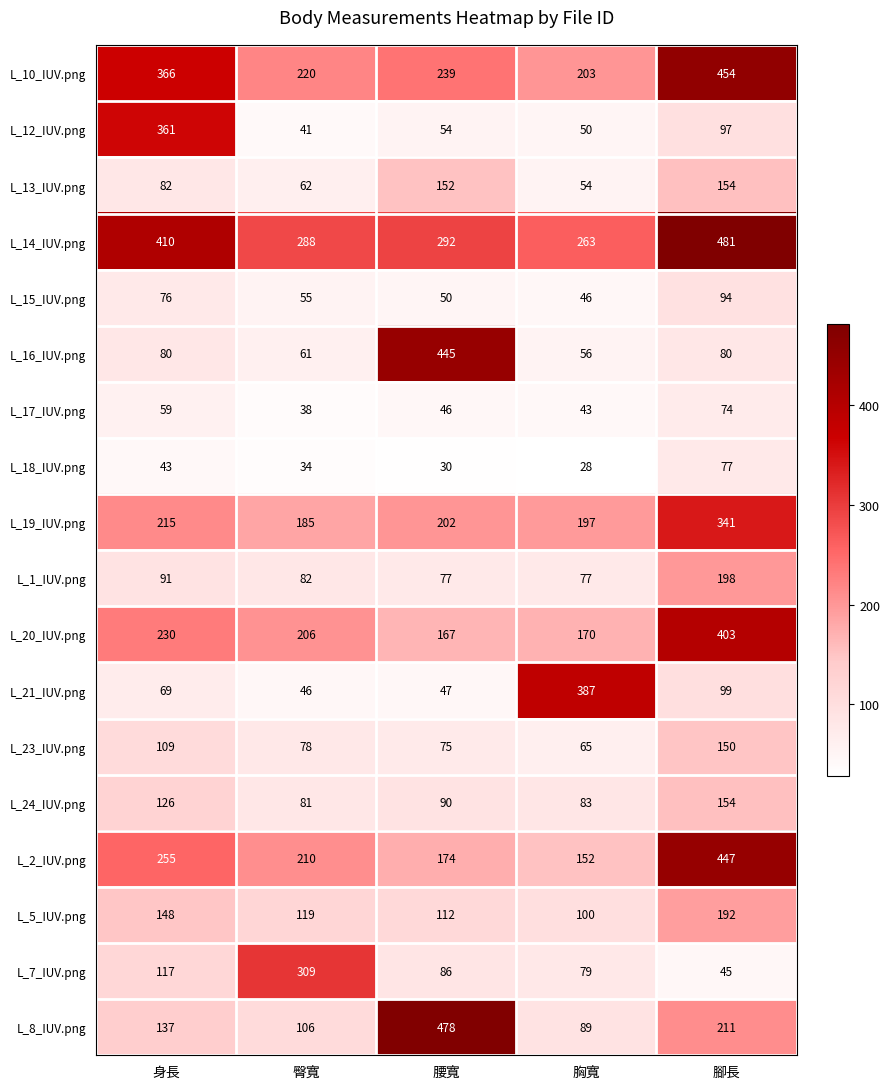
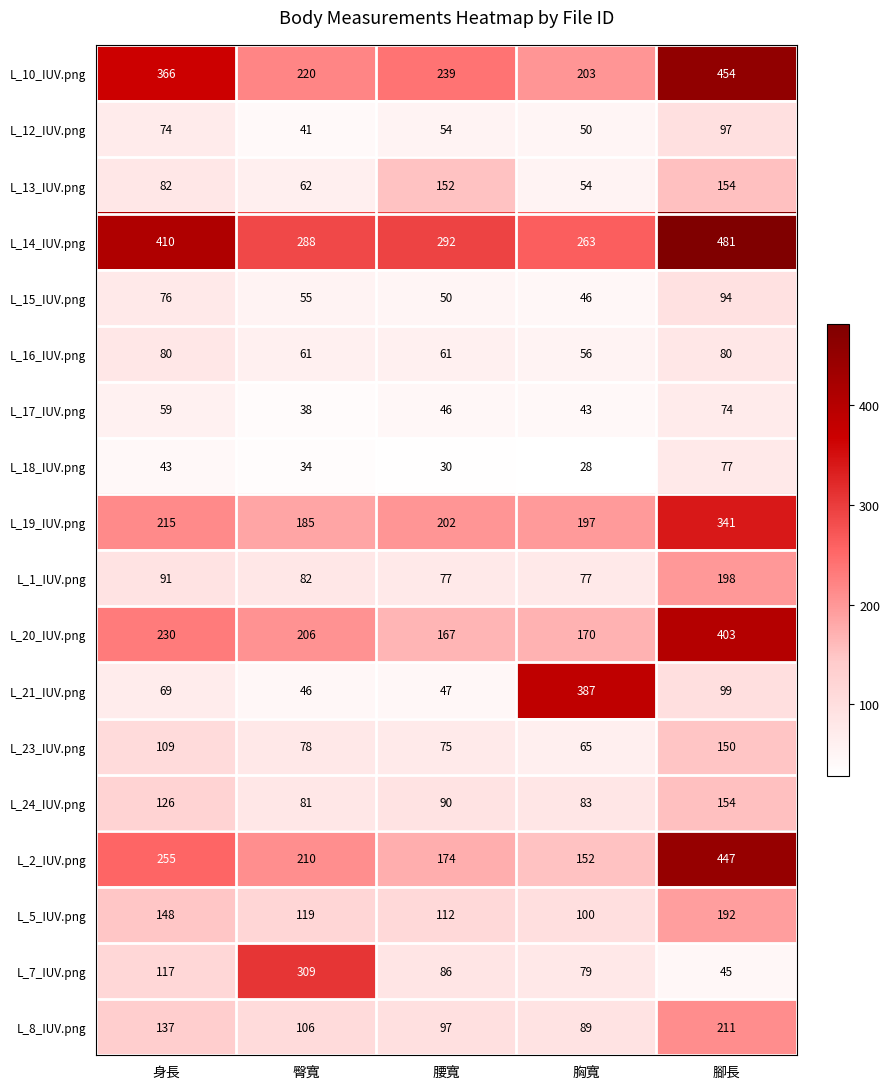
L_12_IUV.png, 身長: 361 -> 74
L_16_IUV.png, 腰寬: 445 -> 61
L_8_IUV.png, 腰寬: 478 -> 97
